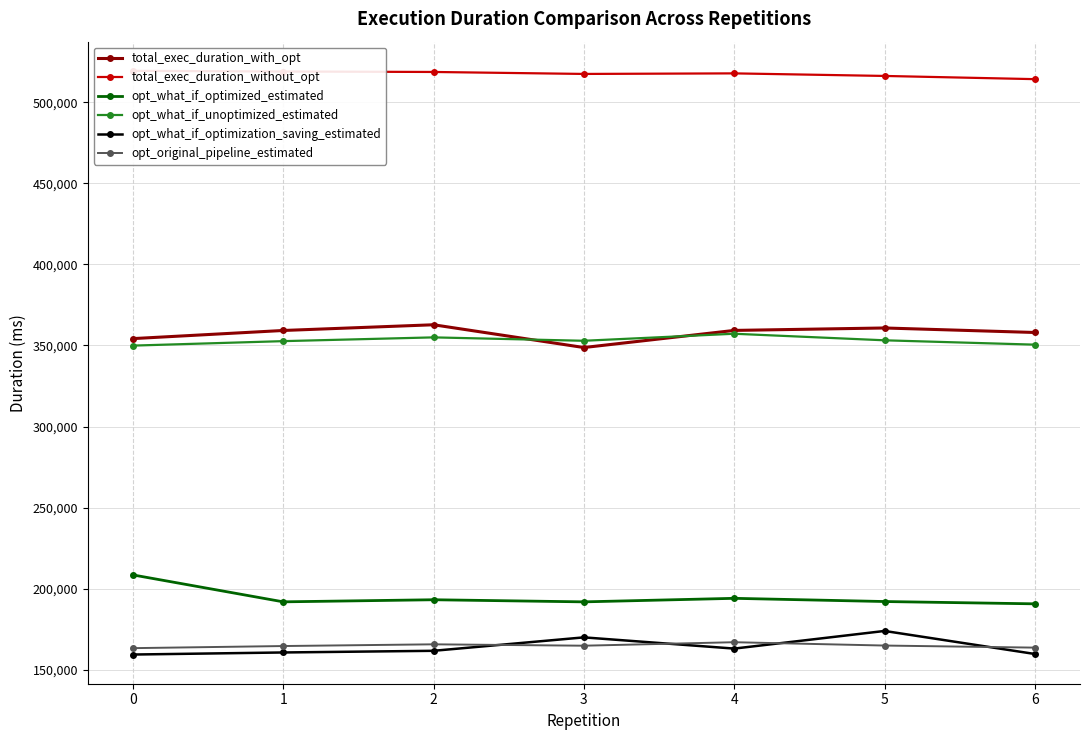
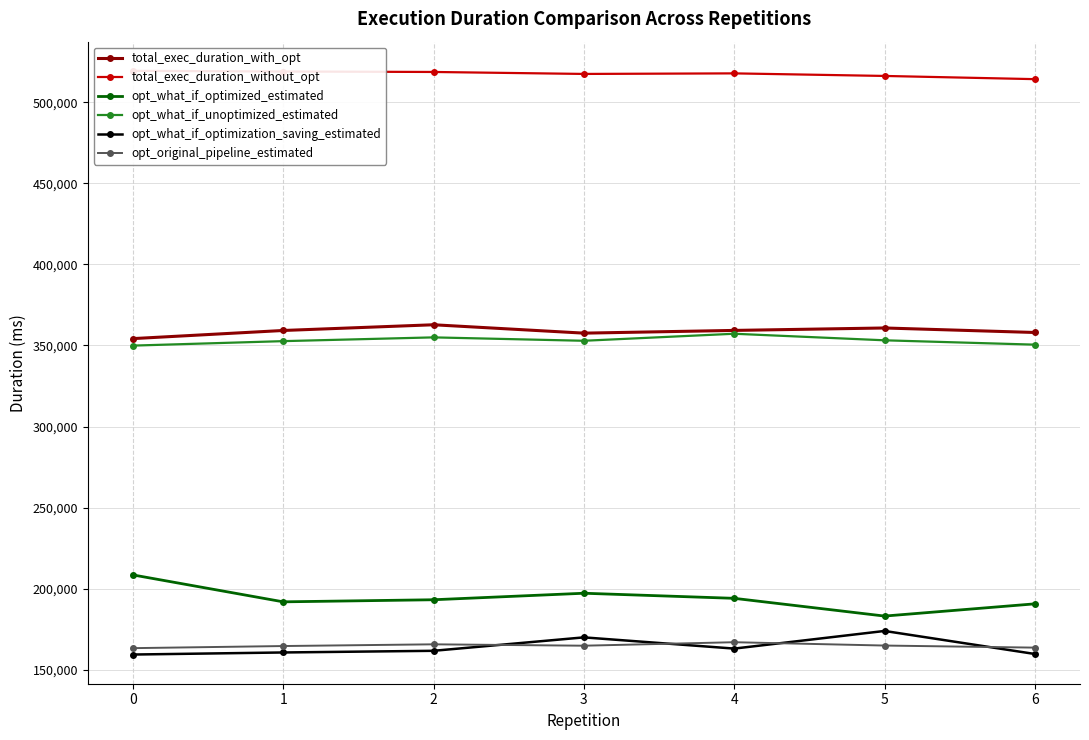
total_exec_duration_with_opt, 3: 349,000 -> 358,000
opt_what_if_optimized_estimated, 3: 192,000 -> 197,000
opt_what_if_optimized_estimated, 5: 192,000 -> 183,000
